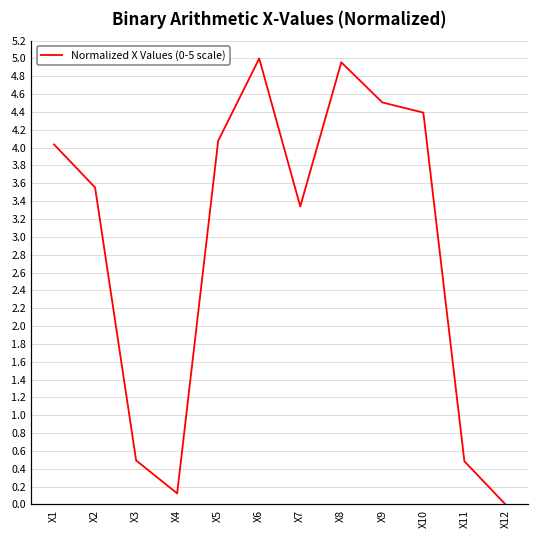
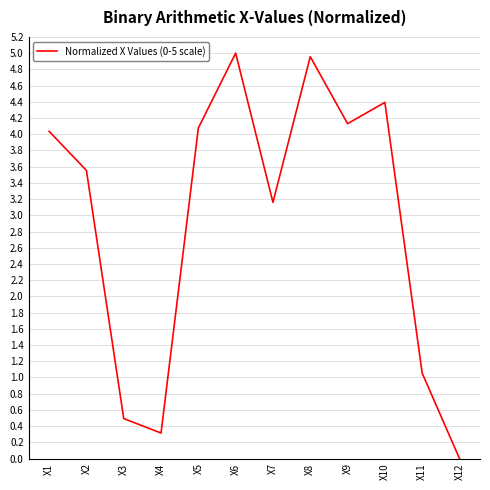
X4: 0.1 -> 0.3
X7: 3.3 -> 3.2
X9: 4.5 -> 4.1
X11: 0.5 -> 1.1
